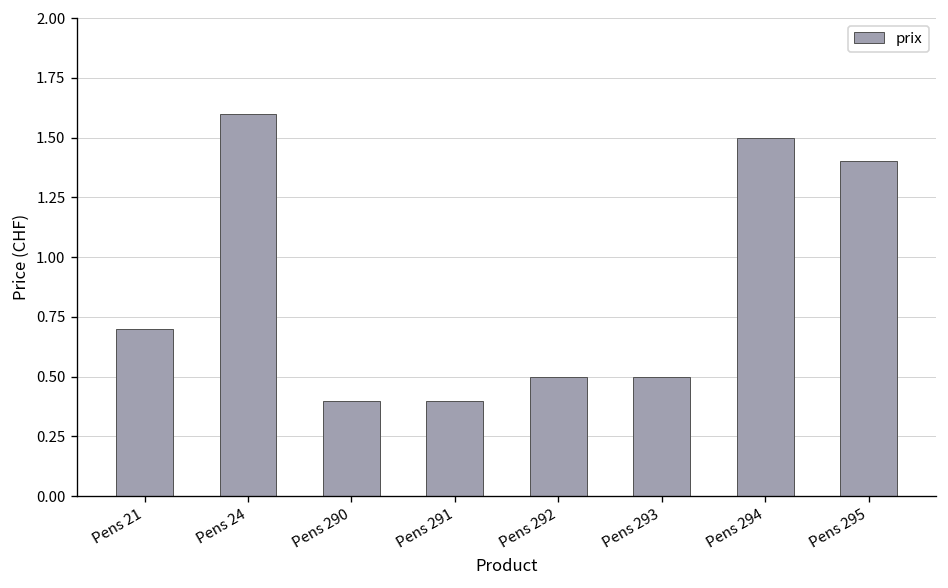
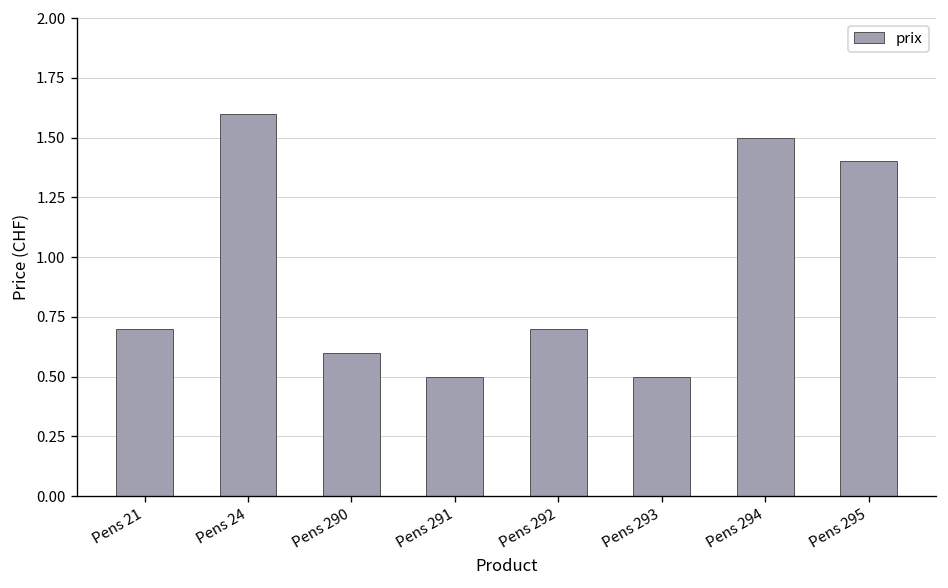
Pens 290: 0.4 -> 0.6
Pens 291: 0.4 -> 0.5
Pens 292: 0.5 -> 0.7
